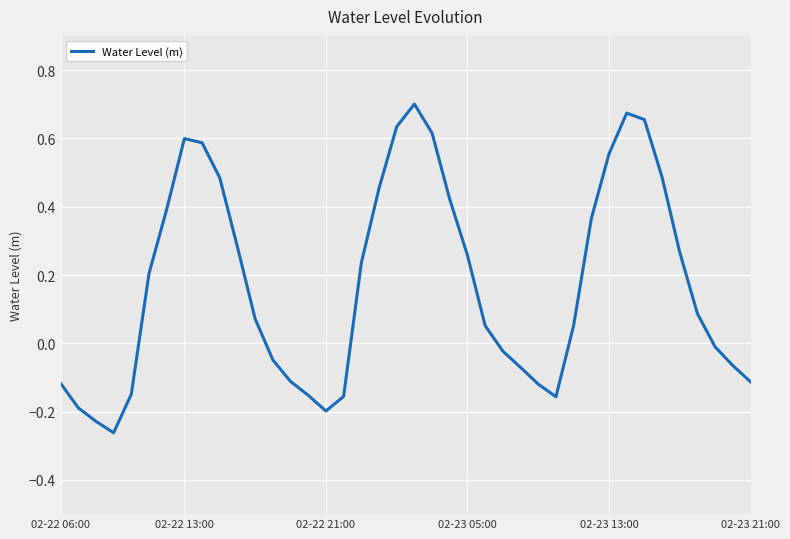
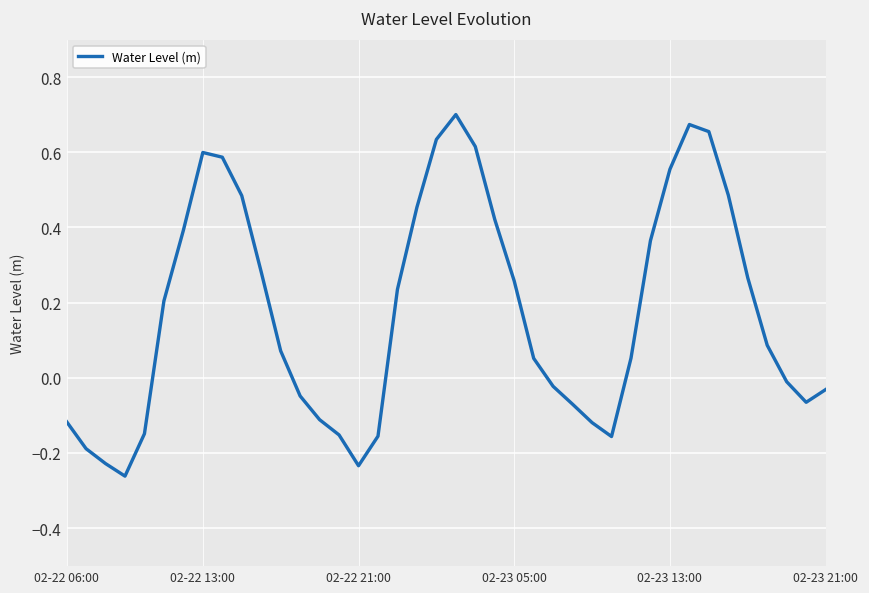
02-22 21:00: -0.20 -> -0.23
02-23 21:00: -0.11 -> -0.03
